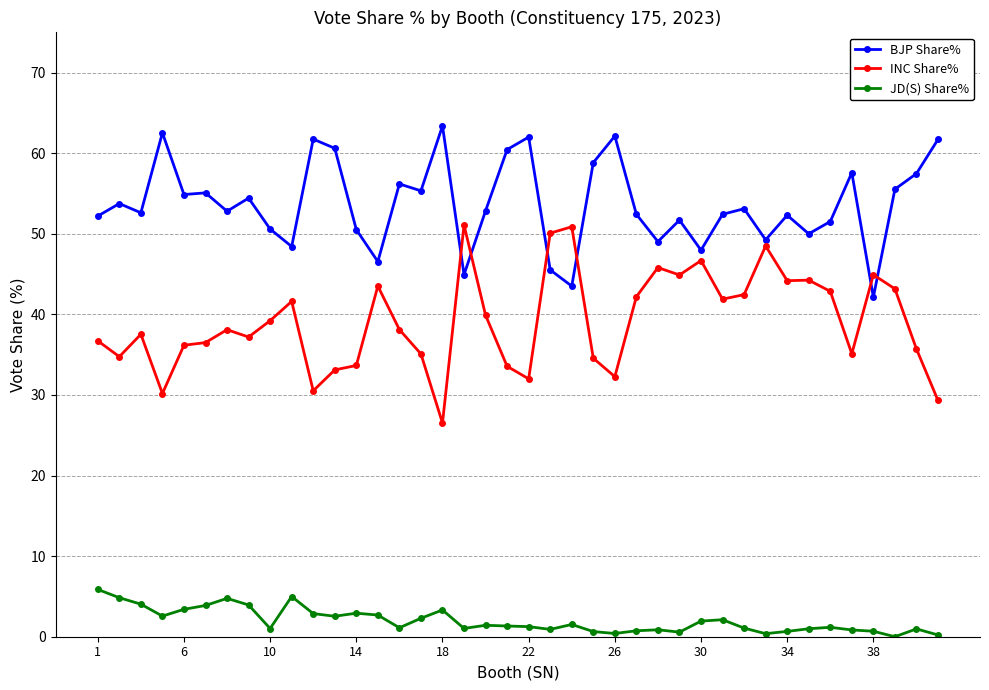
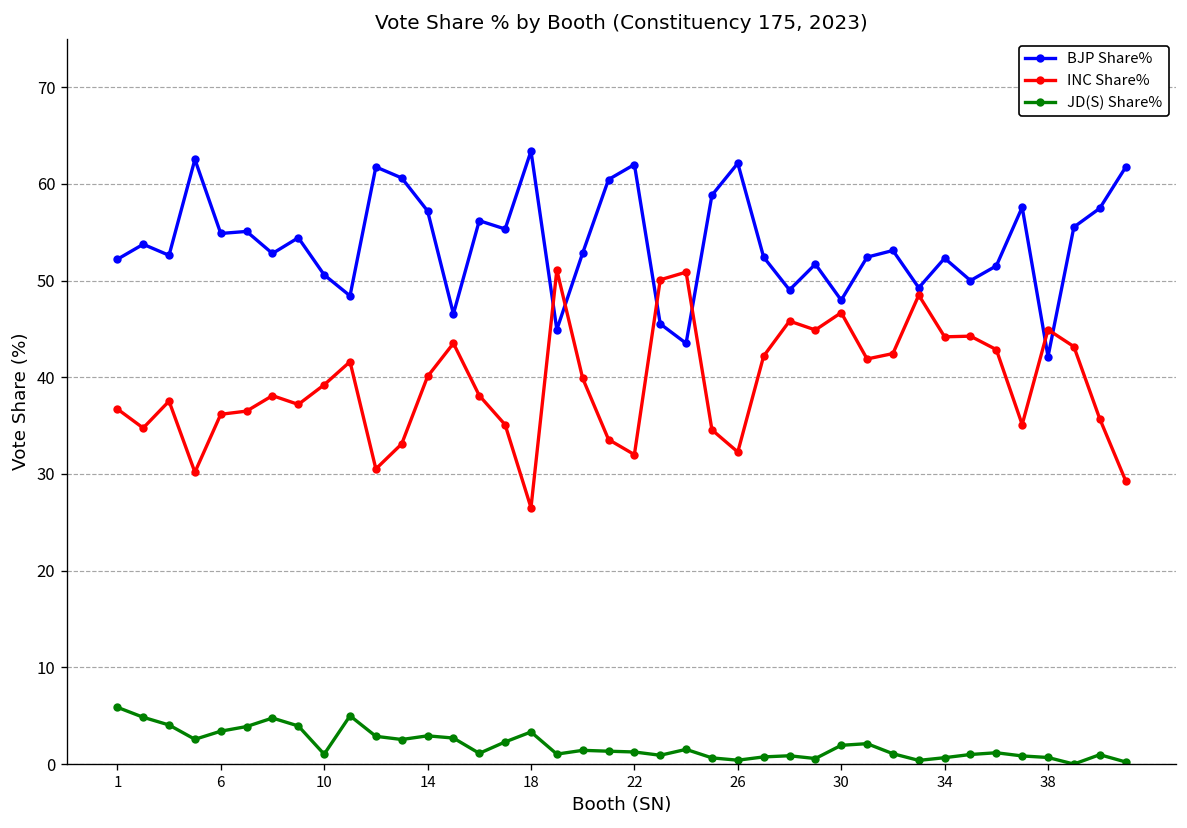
BJP Share%, 14: 51 -> 57
INC Share%, 14: 34 -> 40
